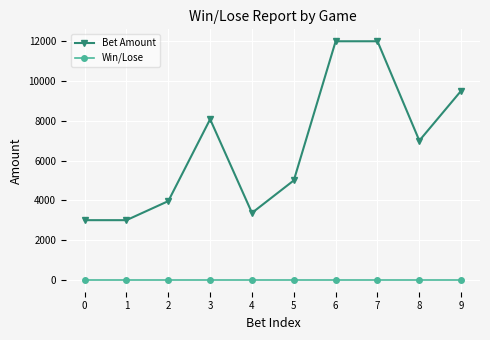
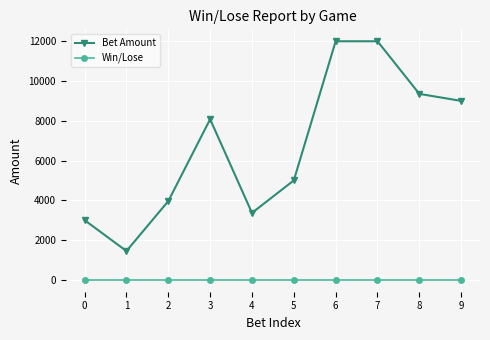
Bet Amount, 1: 3000 -> 1400
Bet Amount, 8: 7000 -> 9400
Bet Amount, 9: 9500 -> 9000
